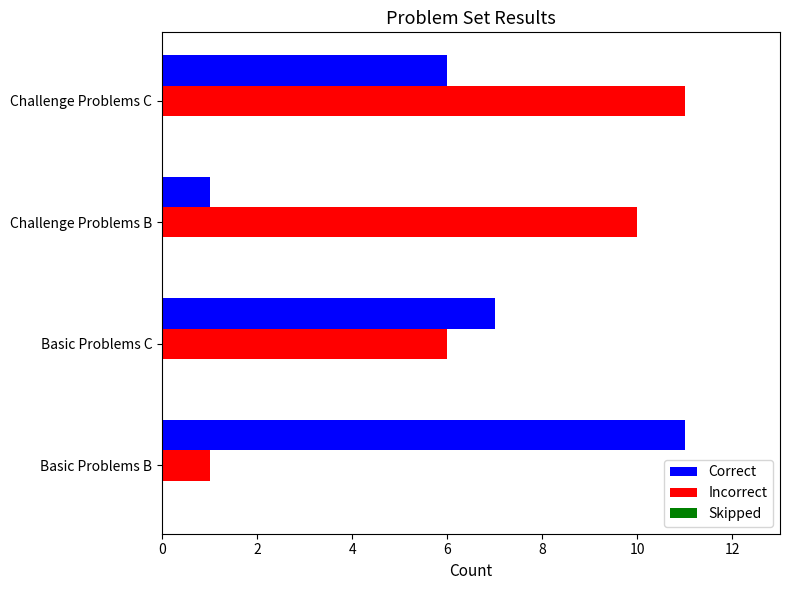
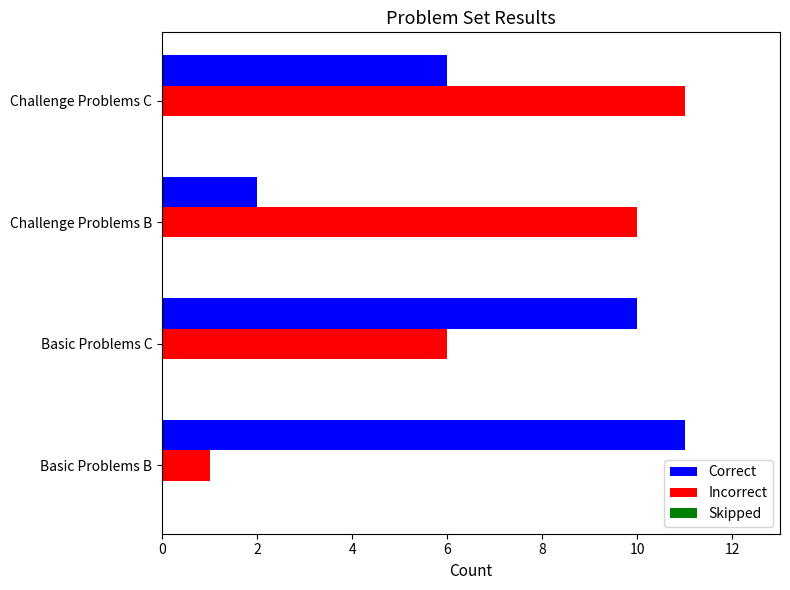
Correct, Challenge Problems B: 1 -> 2
Correct, Basic Problems C: 7 -> 10
